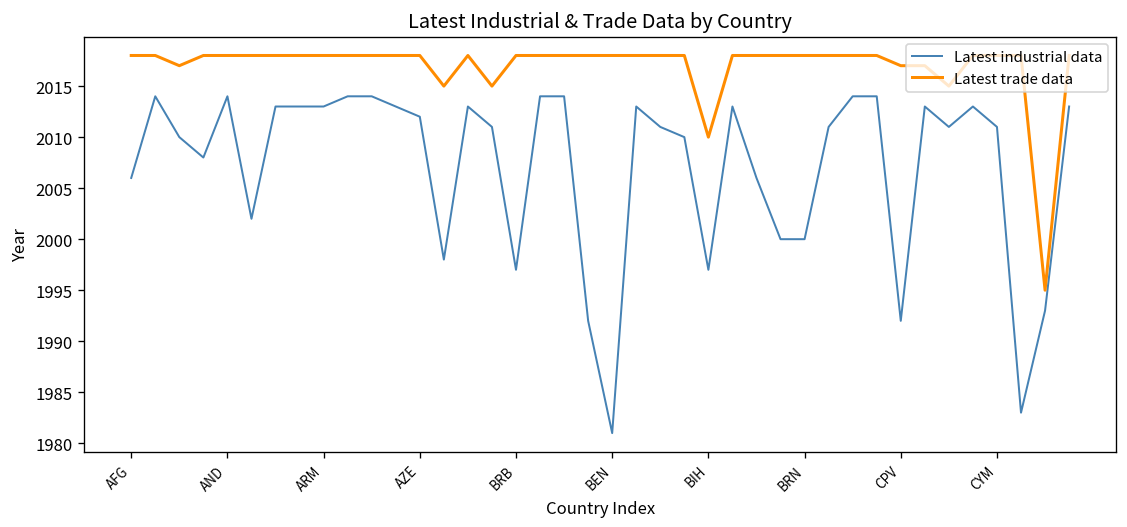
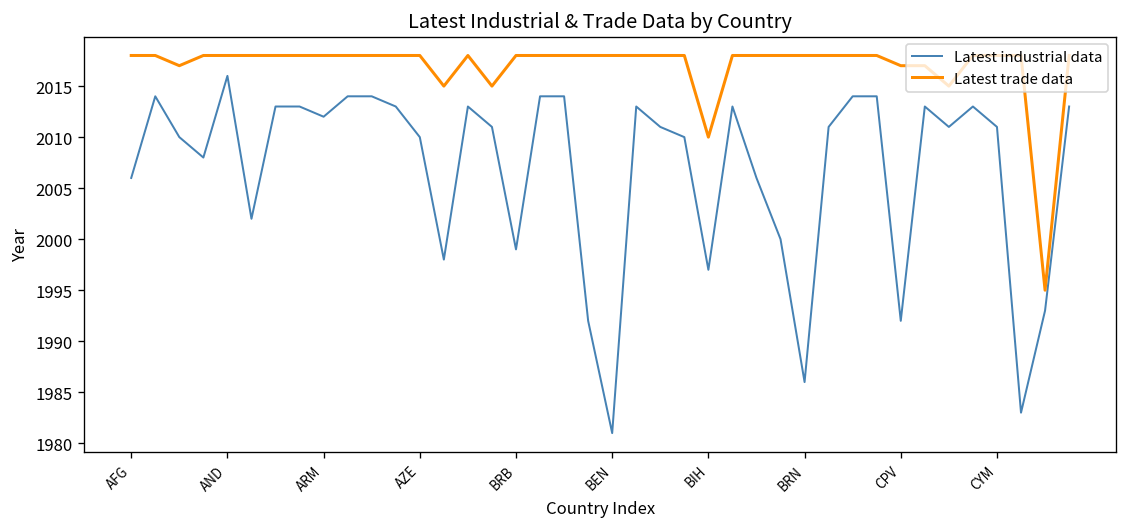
Latest industrial data, AND: 2014 -> 2016
Latest industrial data, ARM: 2013 -> 2012
Latest industrial data, AZE: 2012 -> 2010
Latest industrial data, BRB: 1997 -> 1999
Latest industrial data, BRN: 2000 -> 1986
